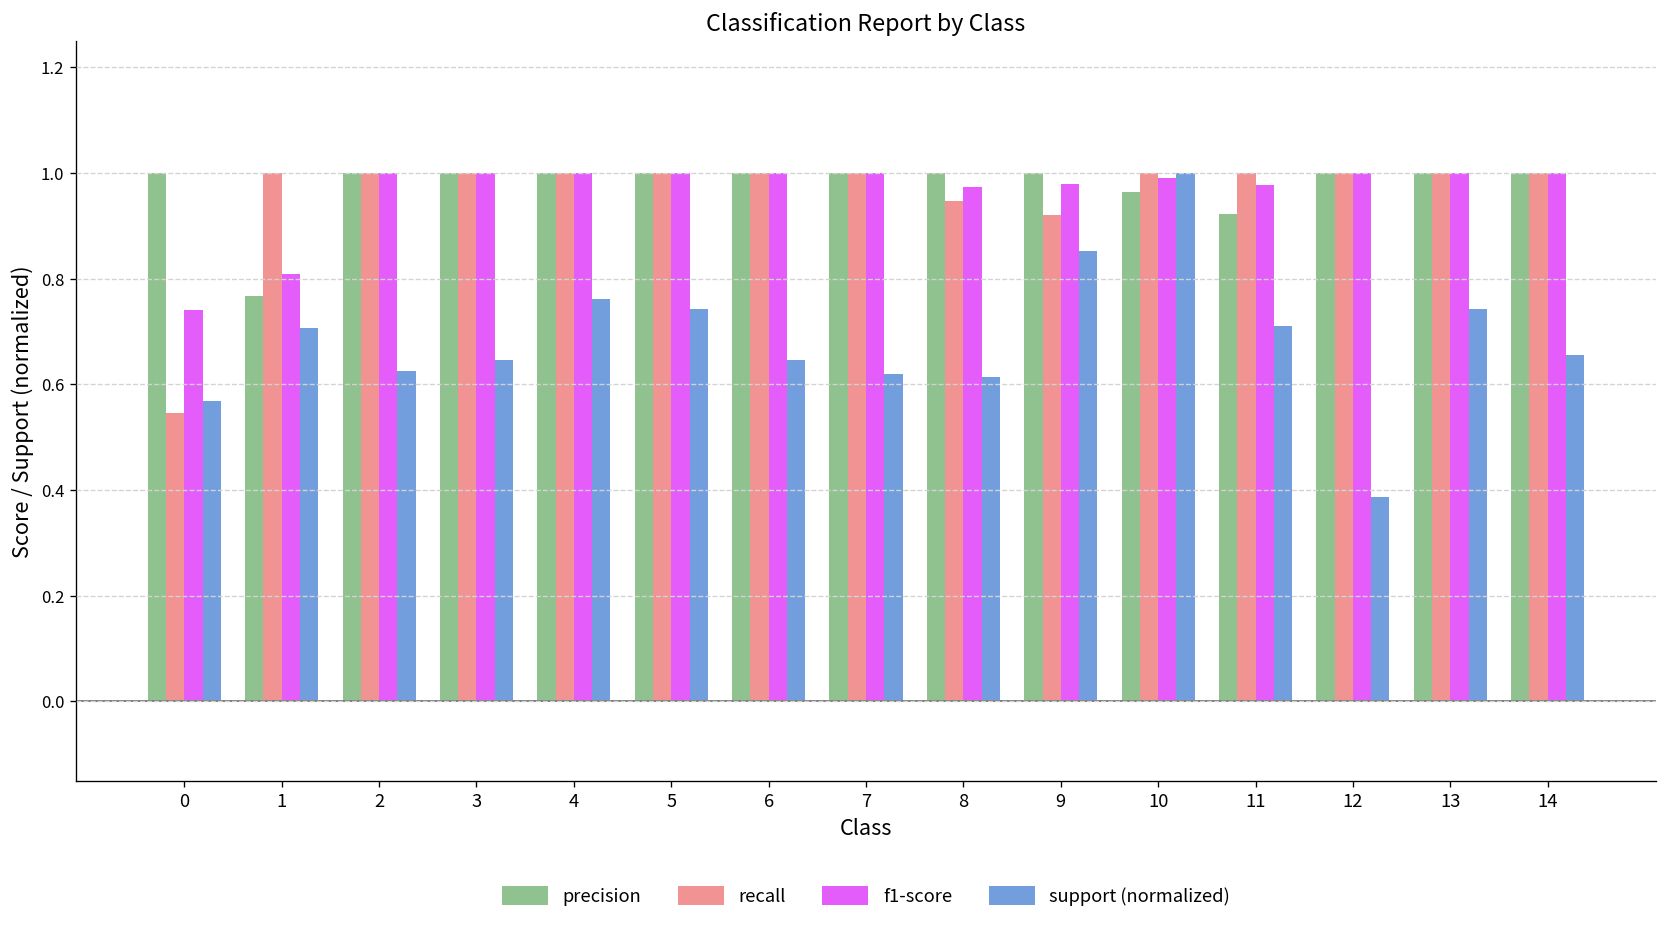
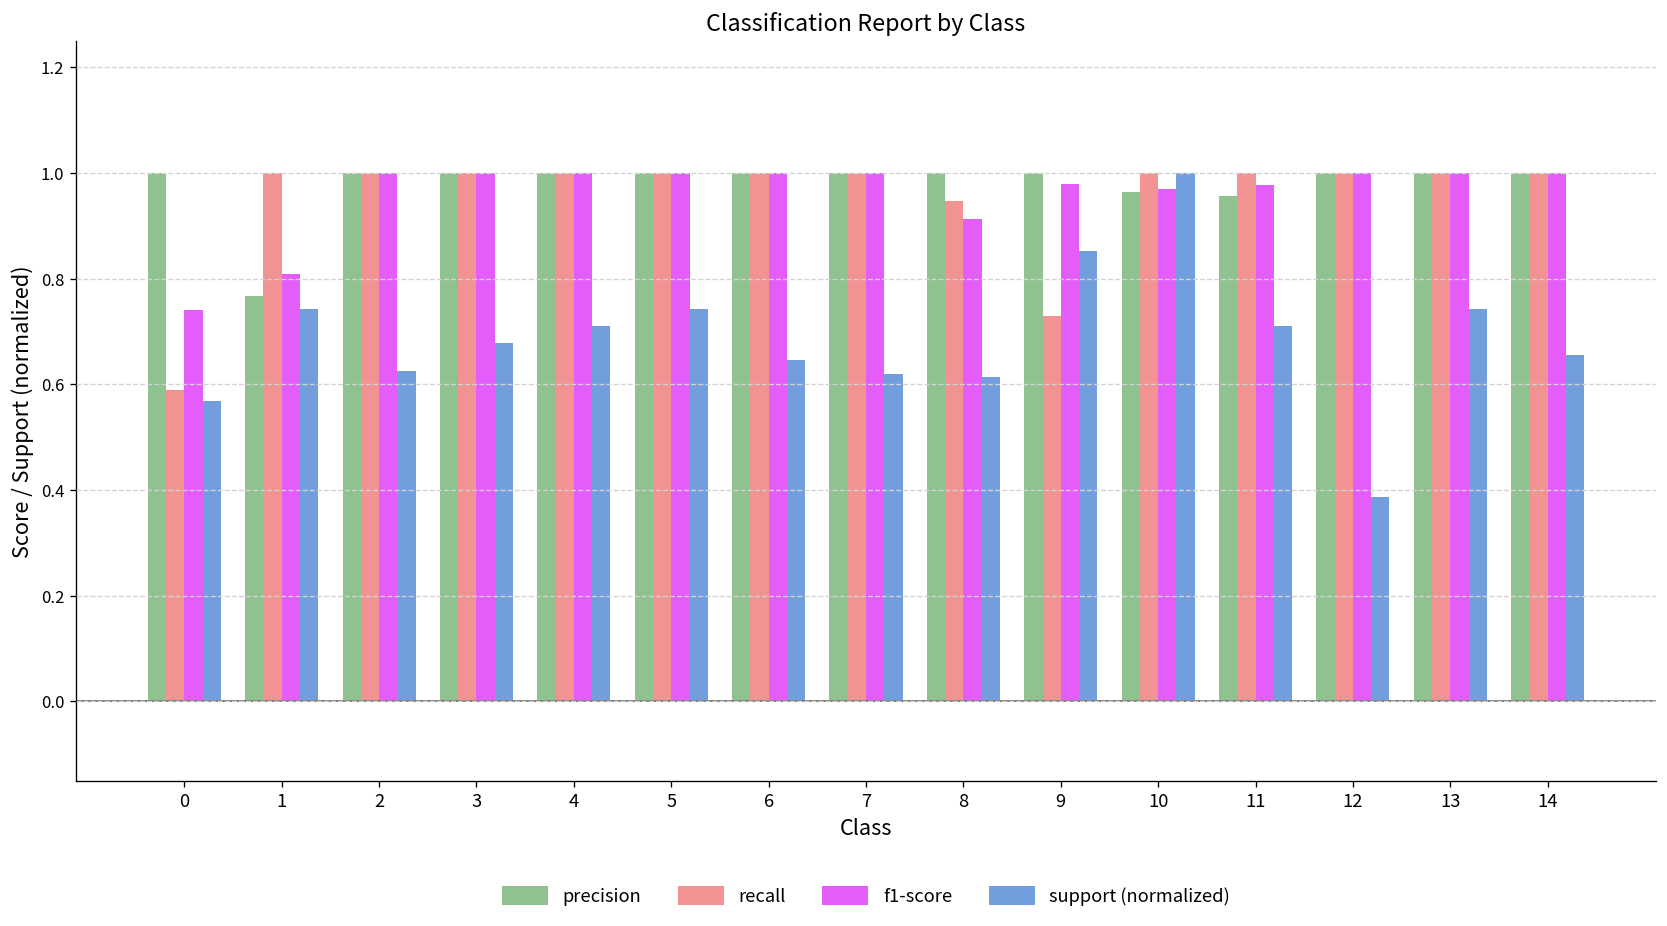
recall, 0: 0.55 -> 0.59
support (normalized), 1: 0.71 -> 0.74
support (normalized), 3: 0.65 -> 0.68
support (normalized), 4: 0.76 -> 0.71
f1-score, 8: 0.97 -> 0.91
recall, 9: 0.92 -> 0.73
f1-score, 10: 0.99 -> 0.97
precision, 11: 0.92 -> 0.96
